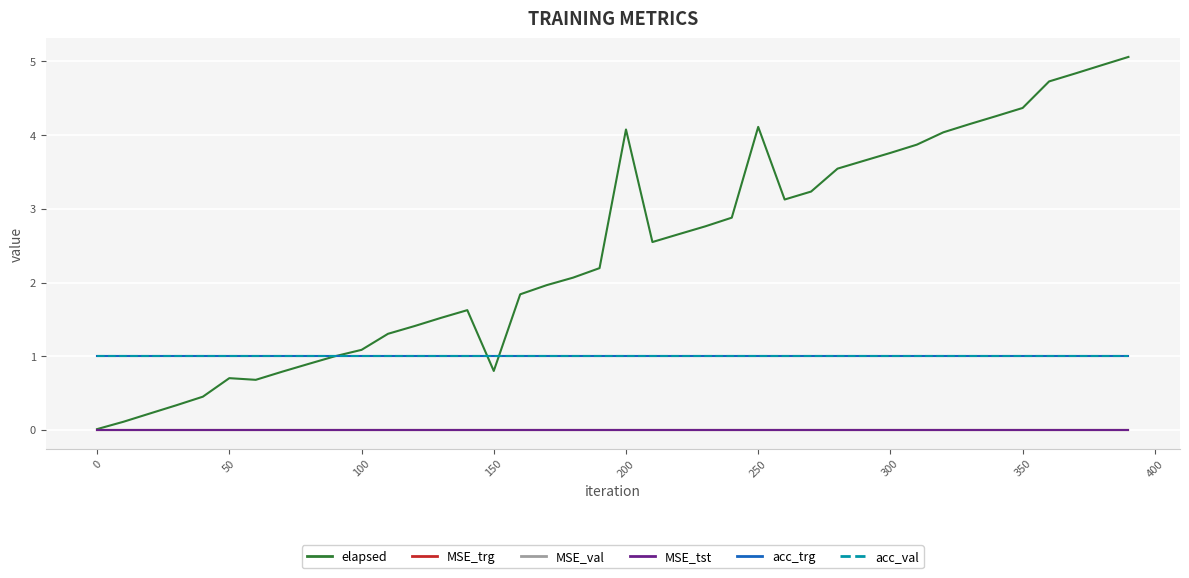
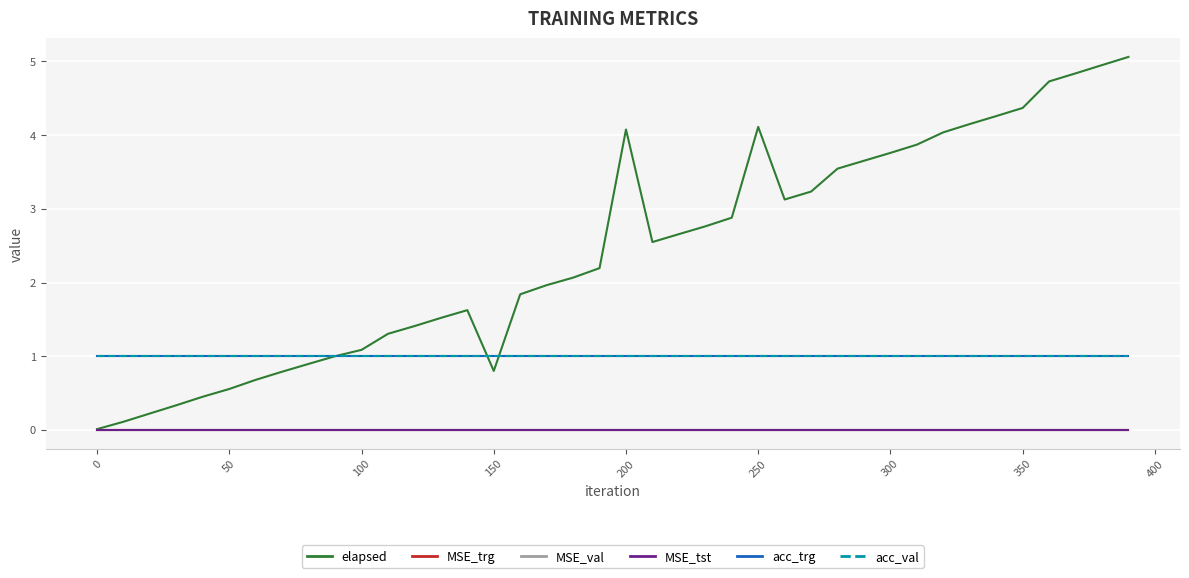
elapsed, 50: 0.7 -> 0.6
